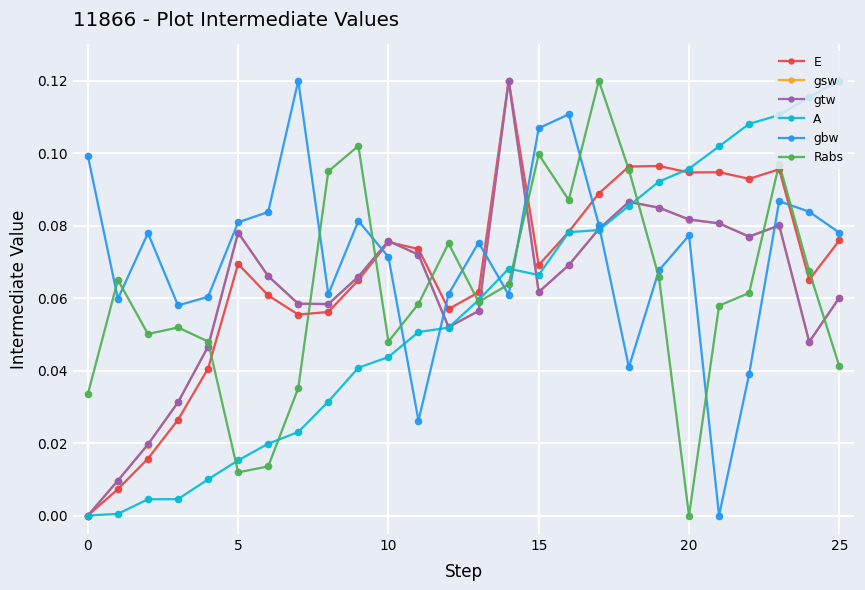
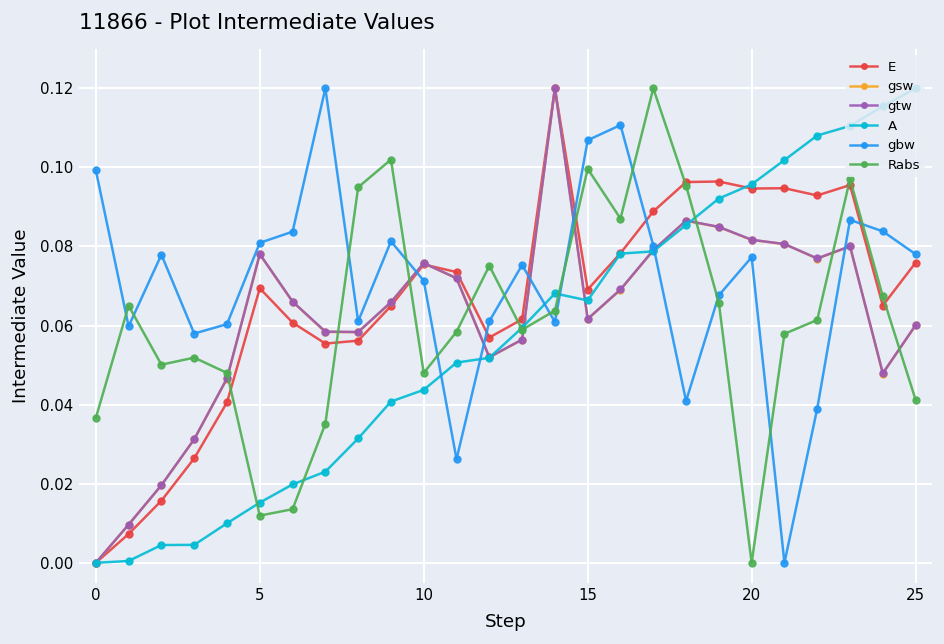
Rabs, 0: 0.033 -> 0.037
